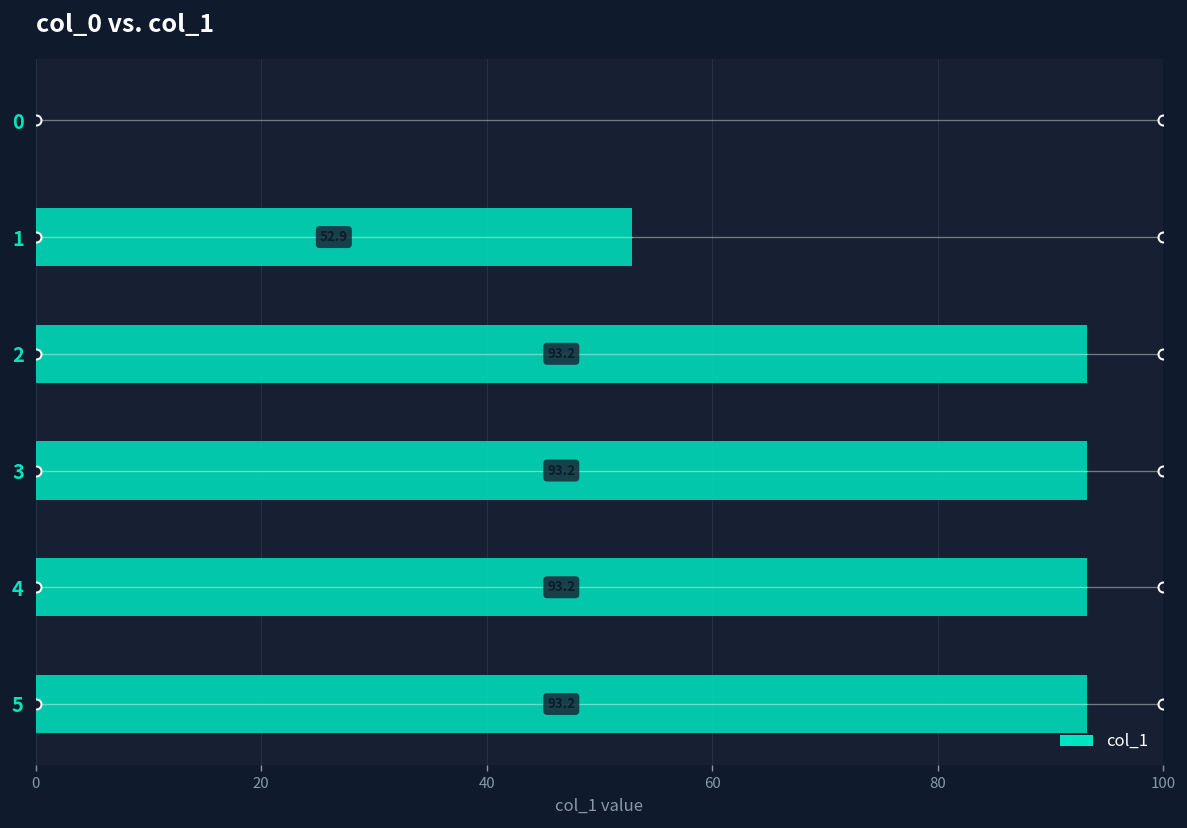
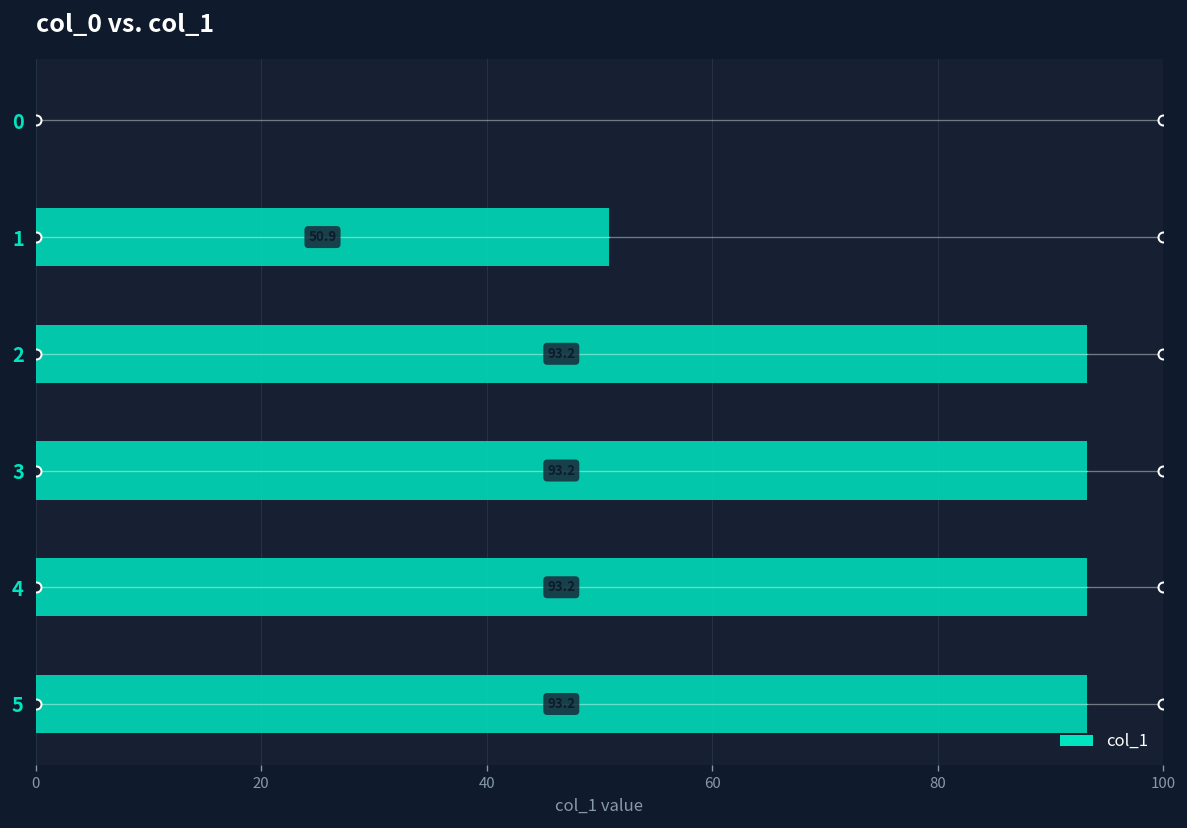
col_1, 1: 53 -> 51
